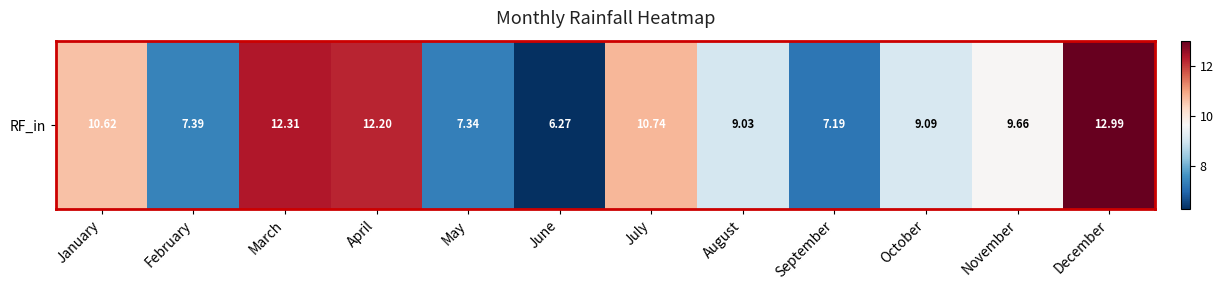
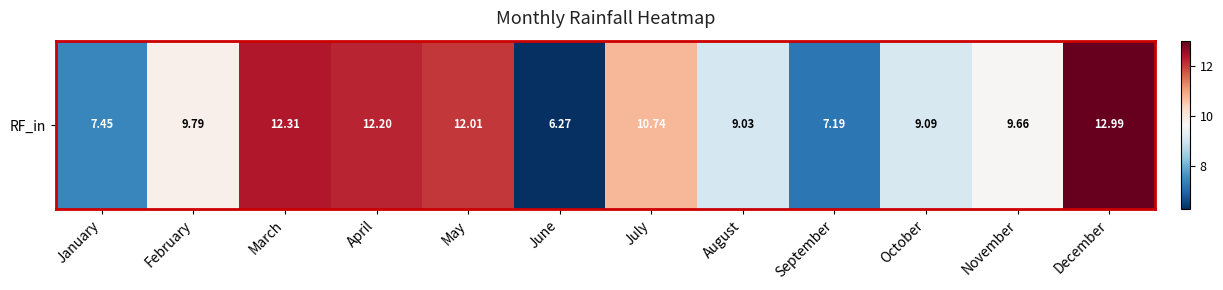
RF_in, January: 10.62 -> 7.45
RF_in, February: 7.39 -> 9.79
RF_in, May: 7.34 -> 12.01
